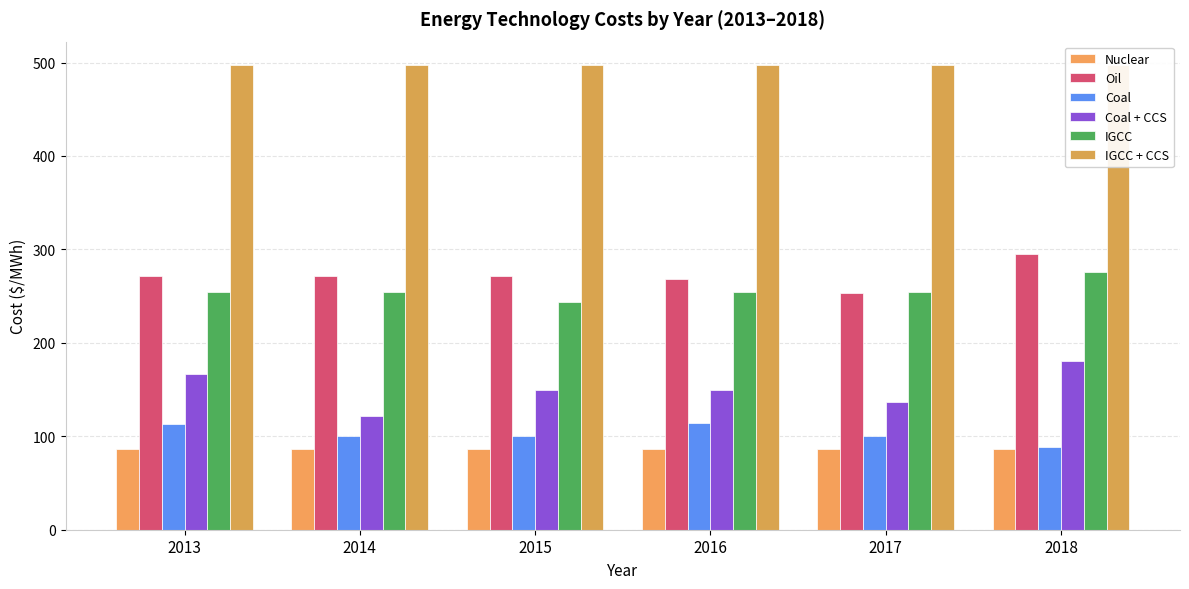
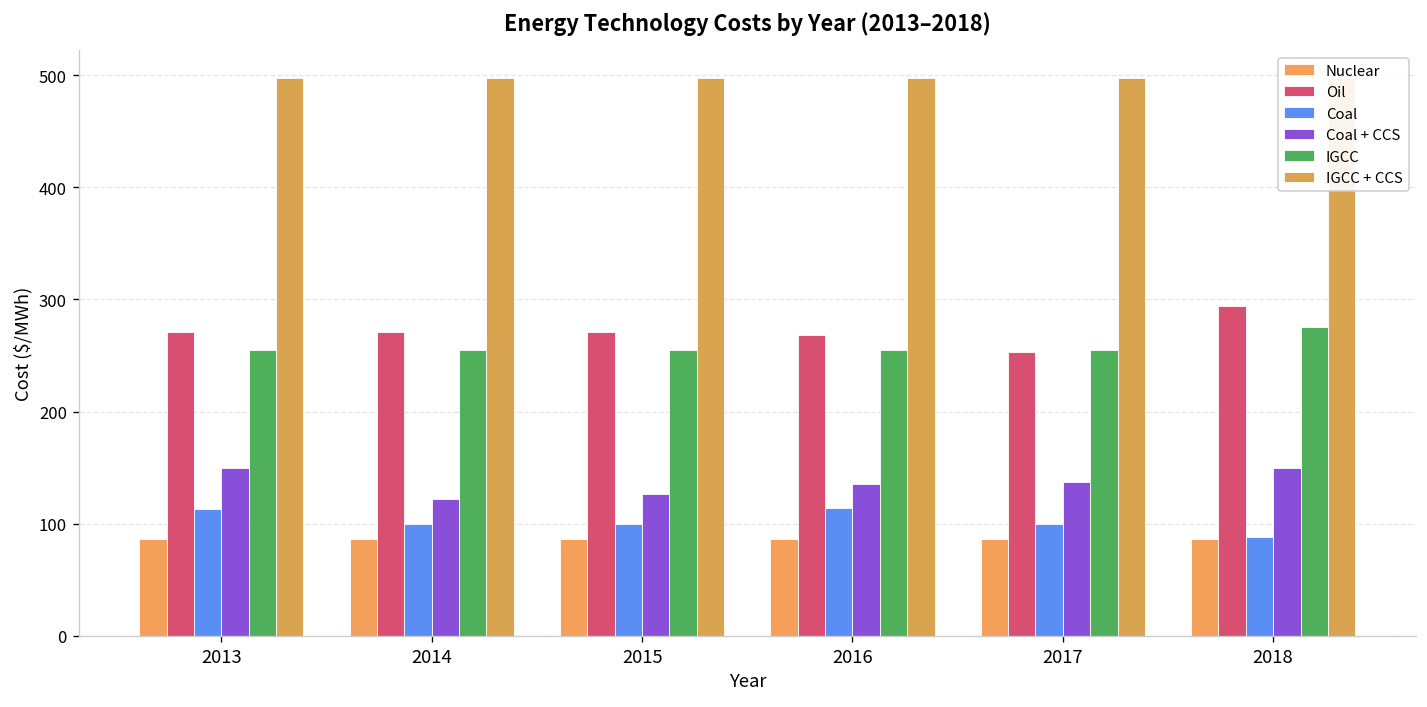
Coal + CCS, 2013: 170 -> 150
Coal + CCS, 2015: 150 -> 130
IGCC, 2015: 240 -> 250
Coal + CCS, 2016: 150 -> 140
Coal + CCS, 2018: 180 -> 150
